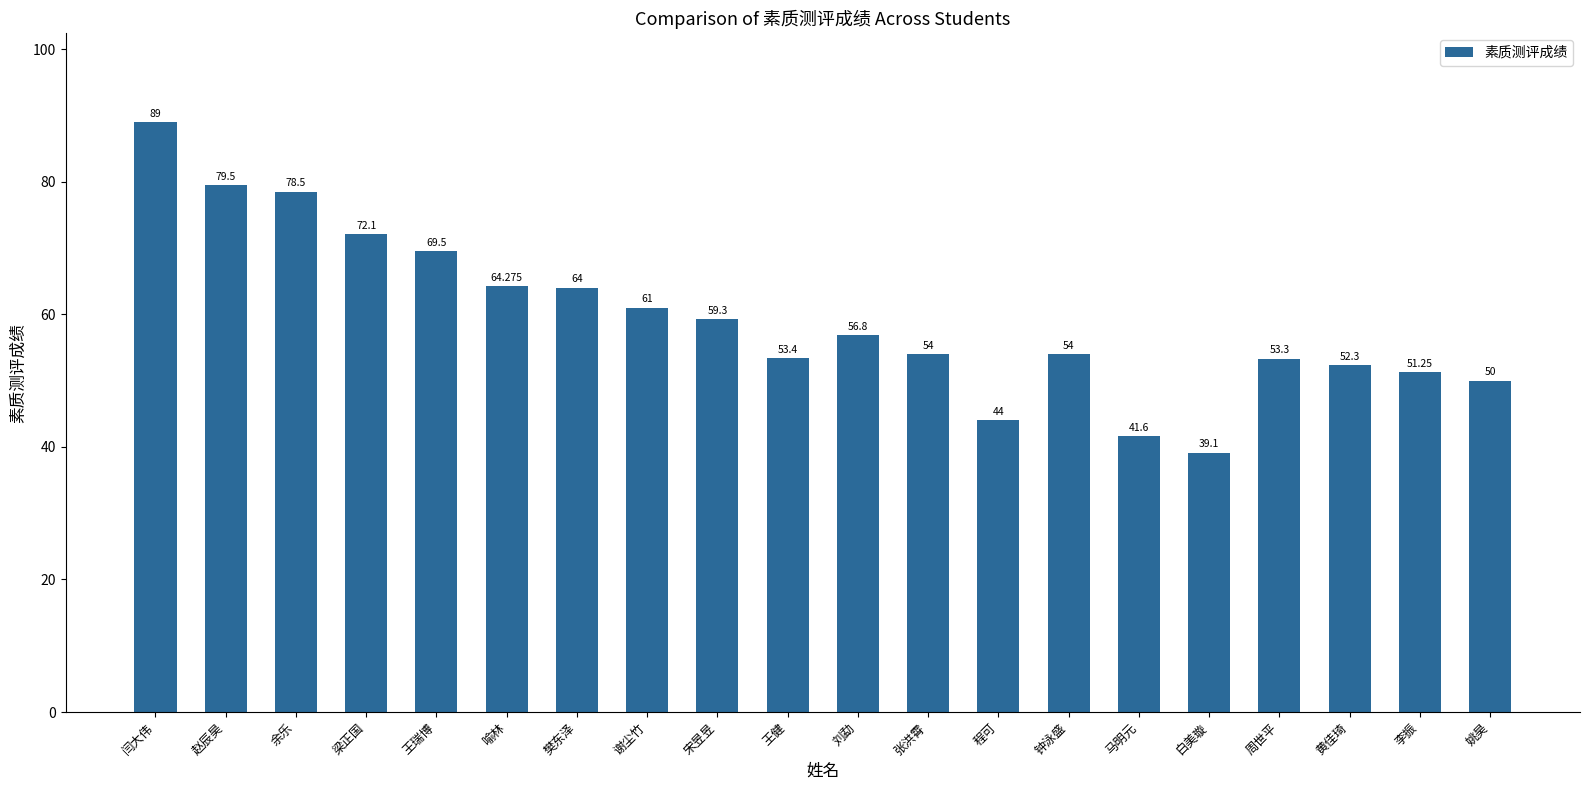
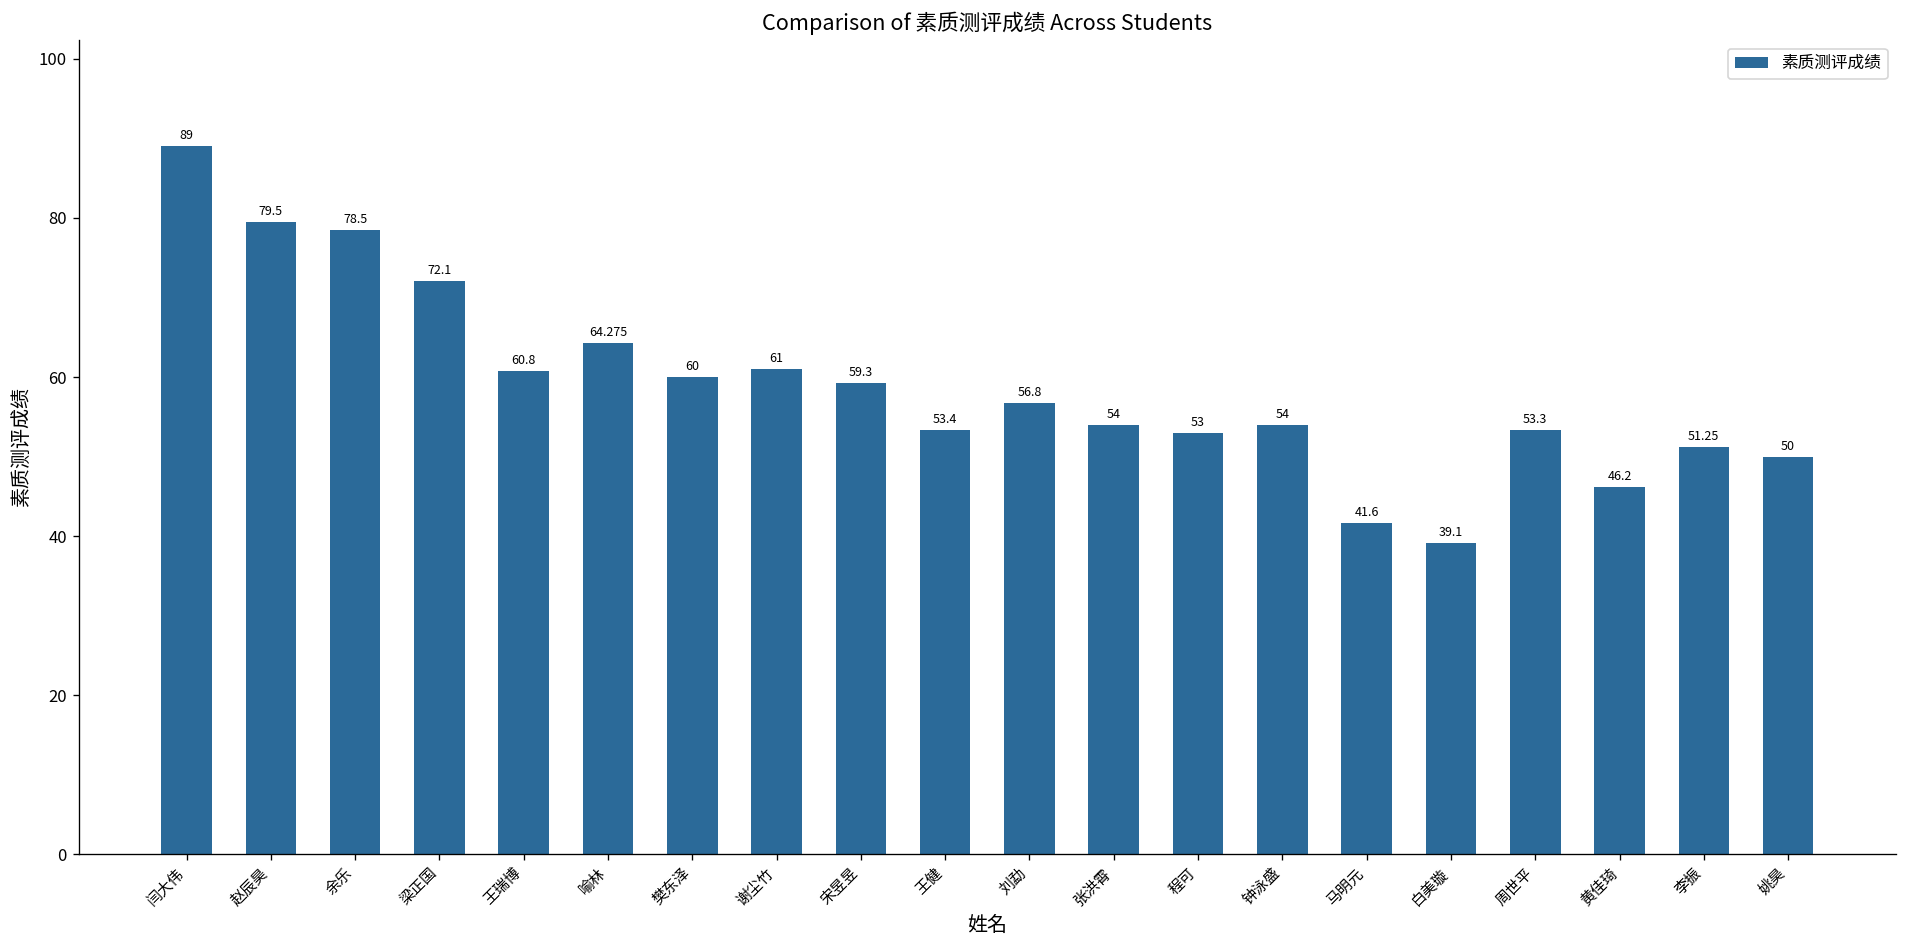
王瑞博: 69.5 -> 60.8
樊东泽: 64 -> 60
程可: 44 -> 53
黄佳琦: 52.3 -> 46.2
